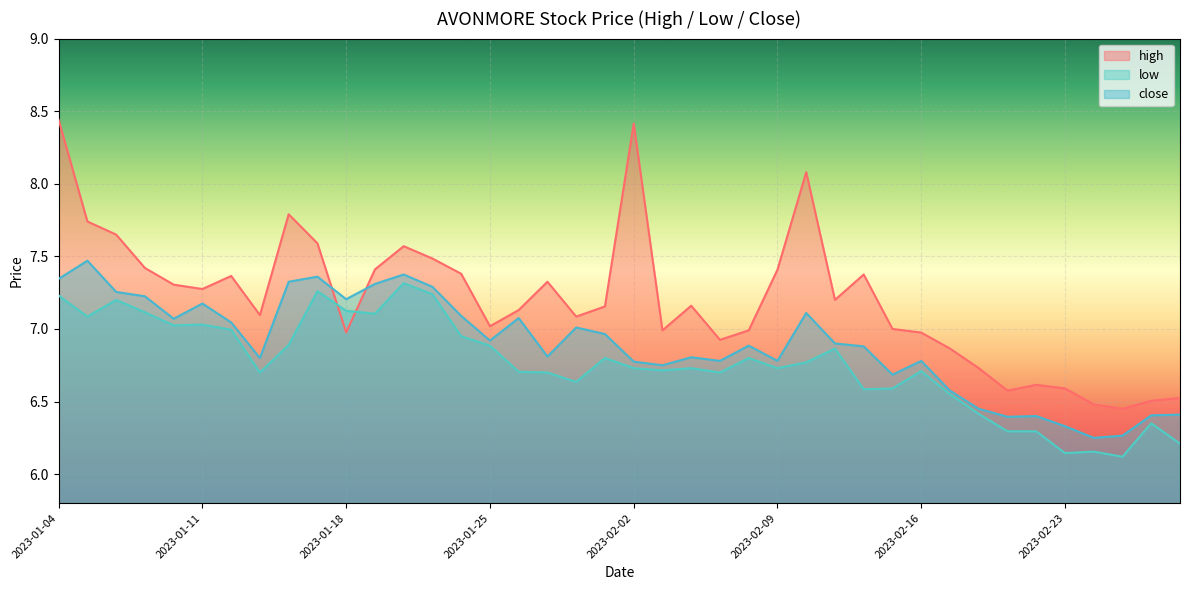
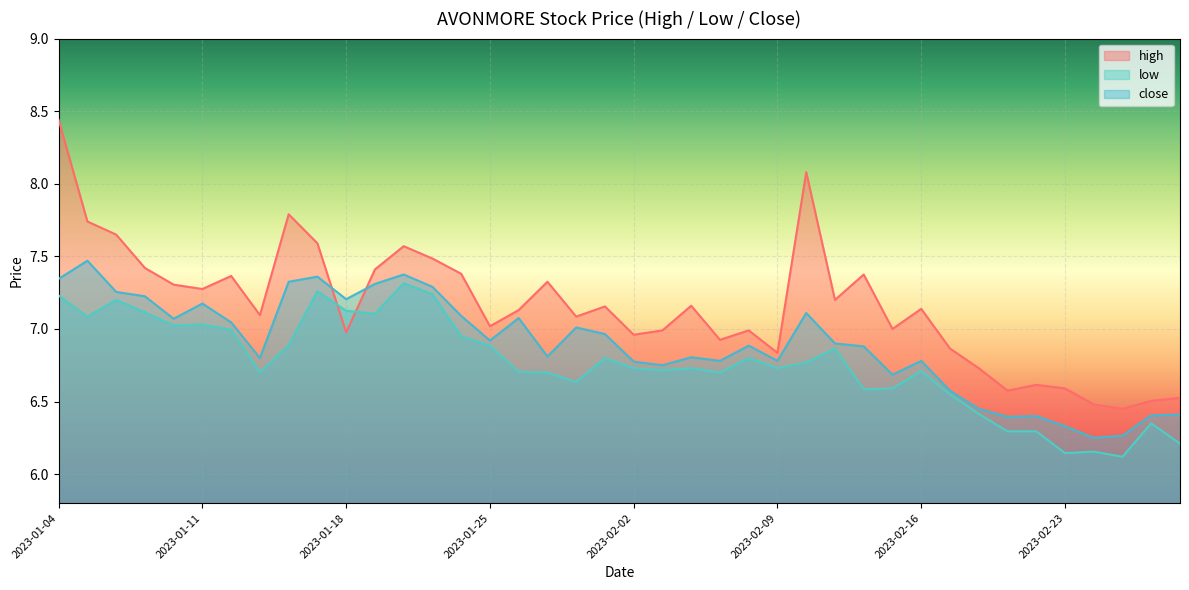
high, 2023-02-02: 8.41 -> 6.96
high, 2023-02-09: 7.41 -> 6.84
high, 2023-02-16: 6.97 -> 7.14
